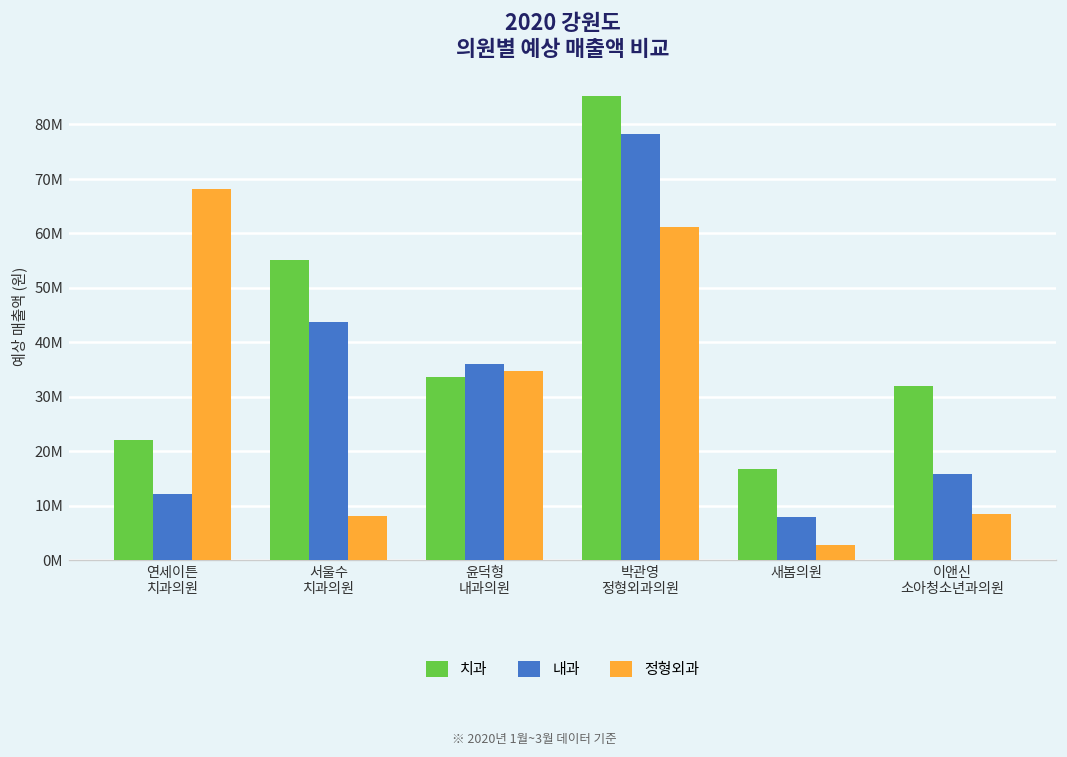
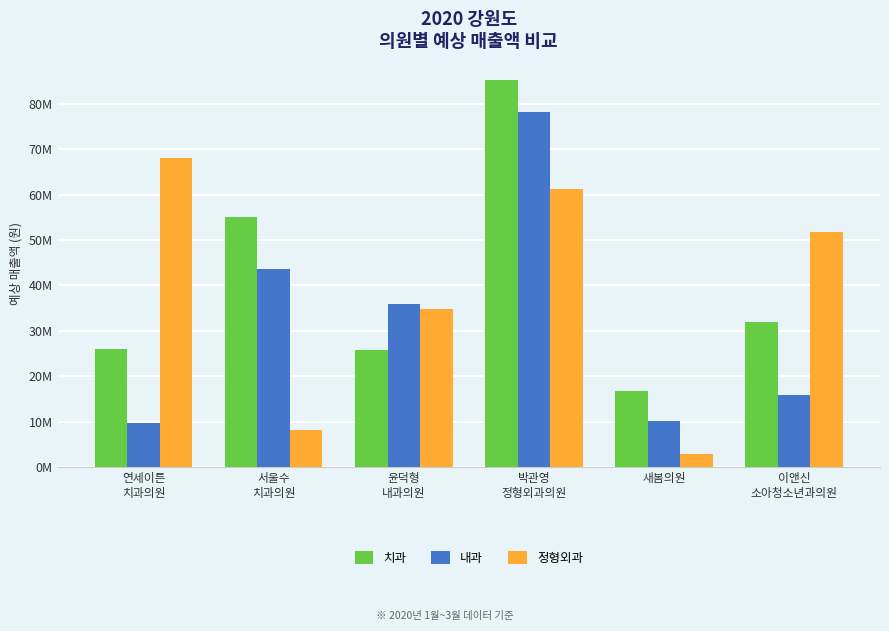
치과, 연세이튼 치과의원: 22000000 -> 26000000
내과, 연세이튼 치과의원: 12000000 -> 10000000
치과, 윤덕형 내과의원: 34000000 -> 26000000
내과, 새봄의원: 8000000 -> 10000000
정형외과, 이앤신 소아청소년과의원: 8000000 -> 52000000
